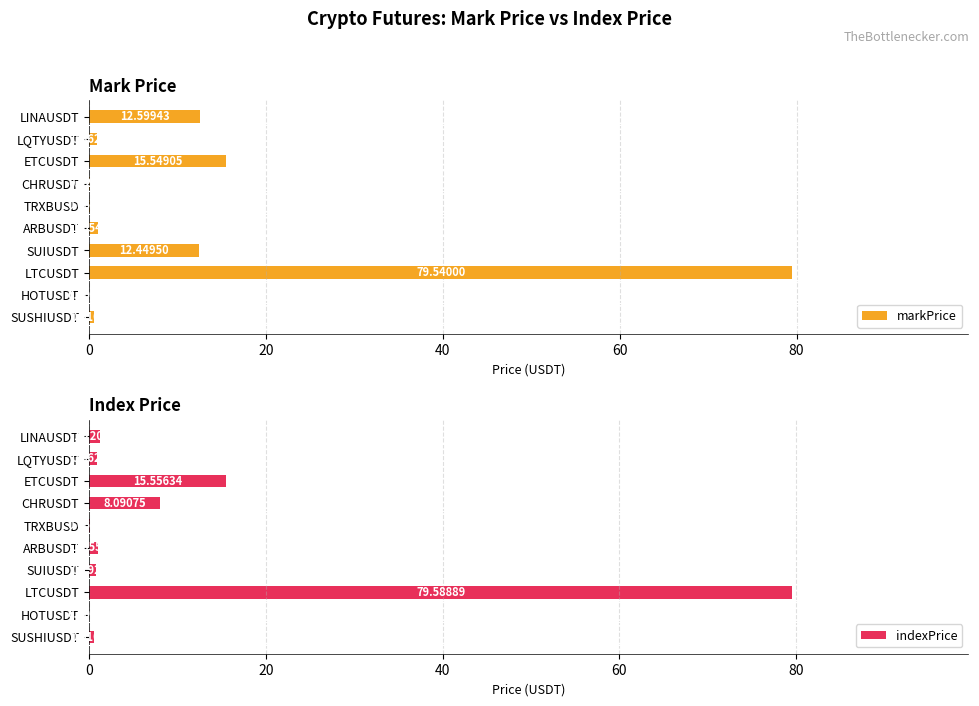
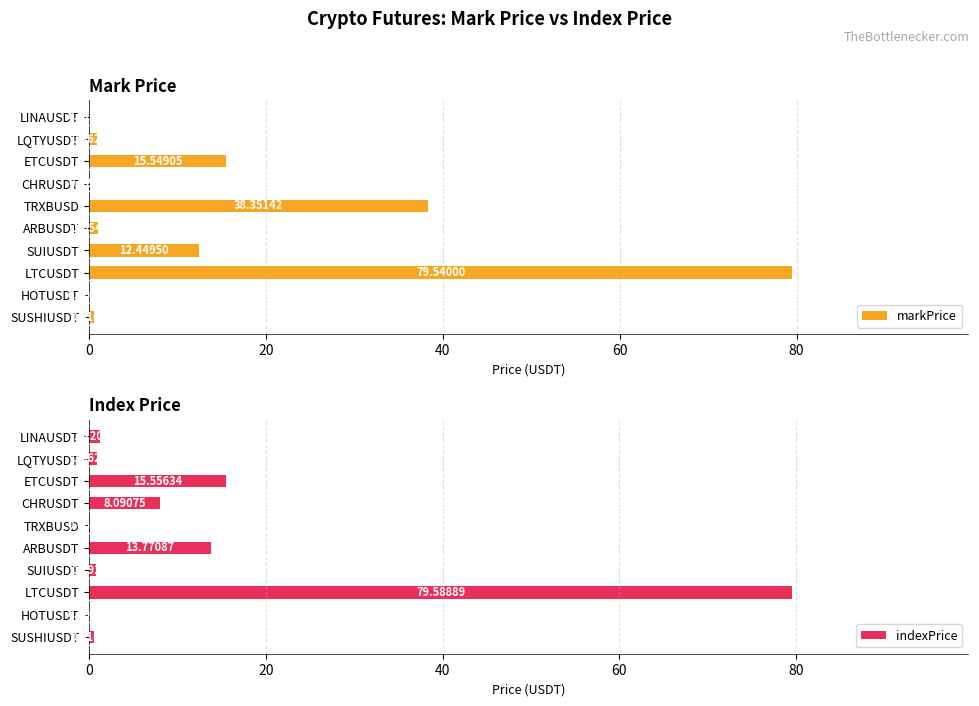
Mark Price, LINAUSDT: 13 -> 0
Mark Price, TRXBUSD: 0 -> 38
Index Price, ARBUSDT: 1 -> 14
